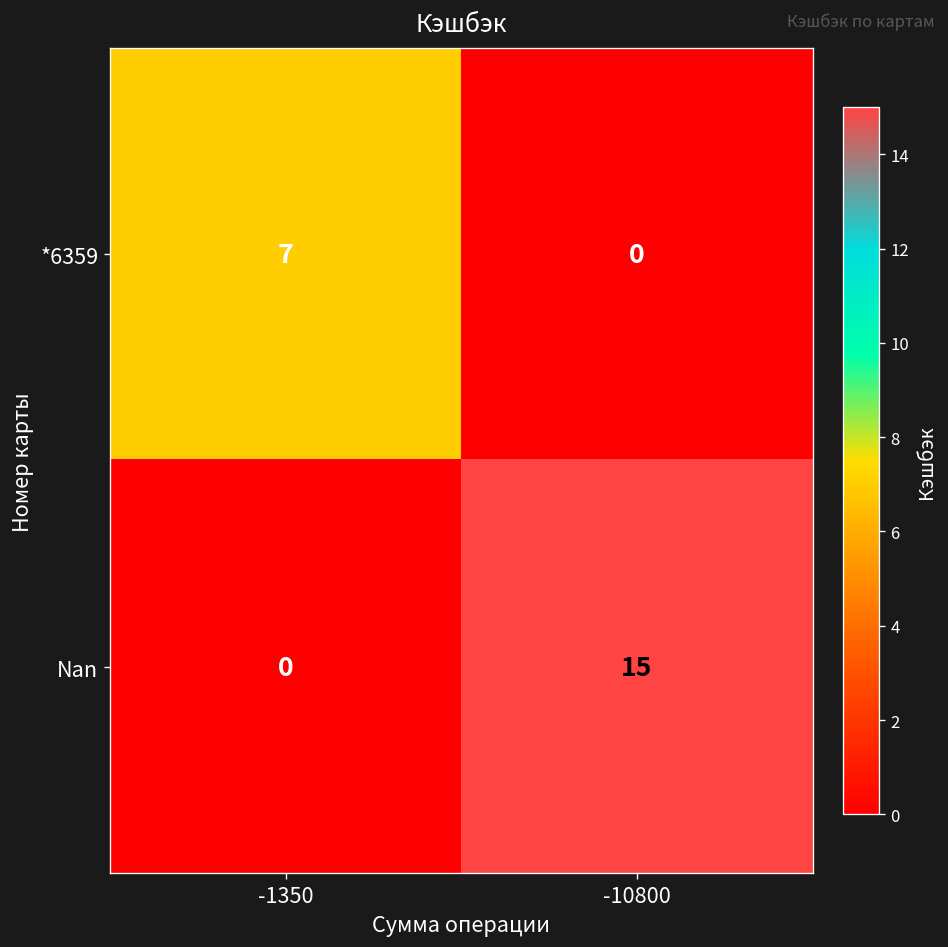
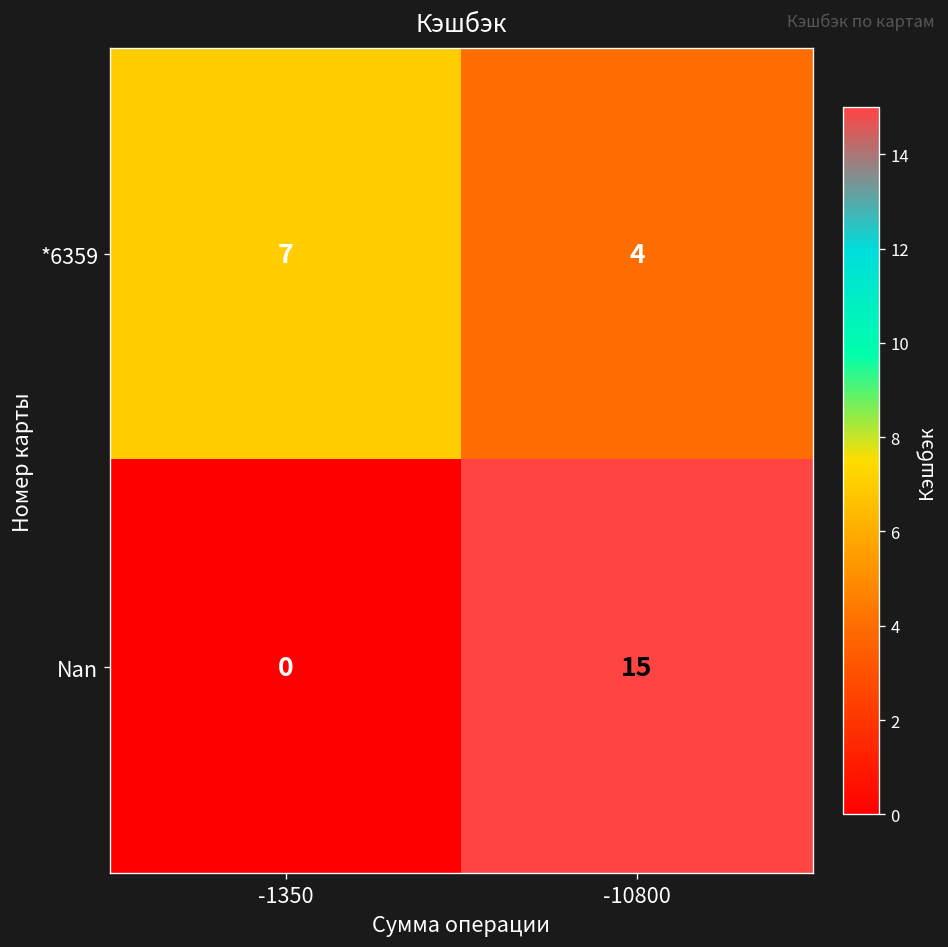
*6359, -10800: 0 -> 4
